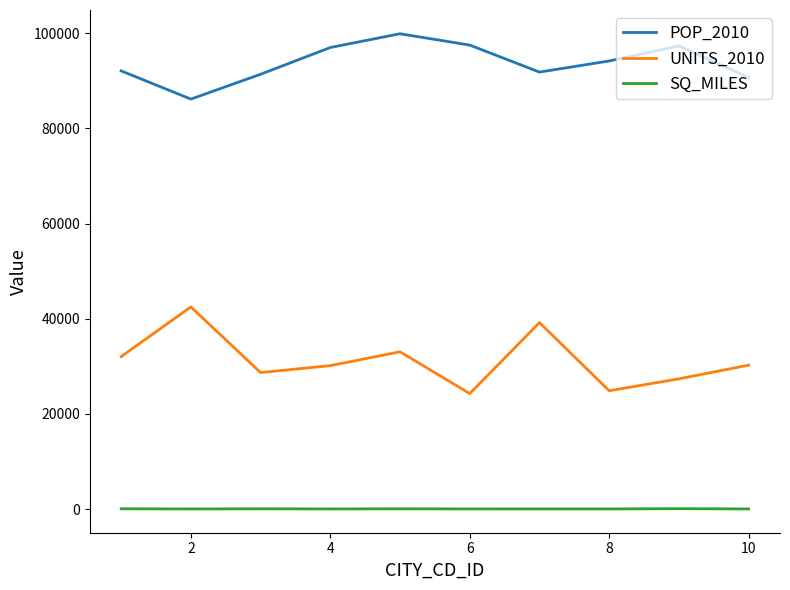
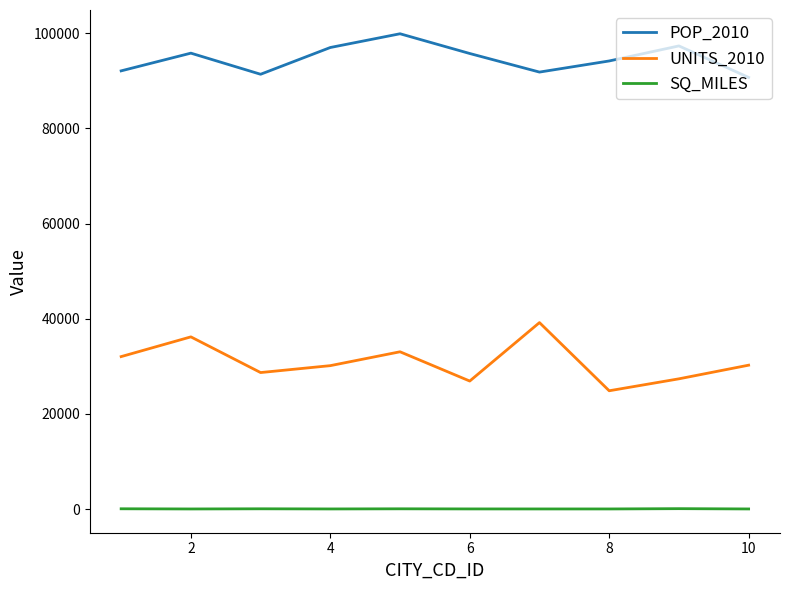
POP_2010, 2: 86000 -> 96000
UNITS_2010, 2: 42000 -> 36000
POP_2010, 6: 98000 -> 96000
UNITS_2010, 6: 24000 -> 27000
